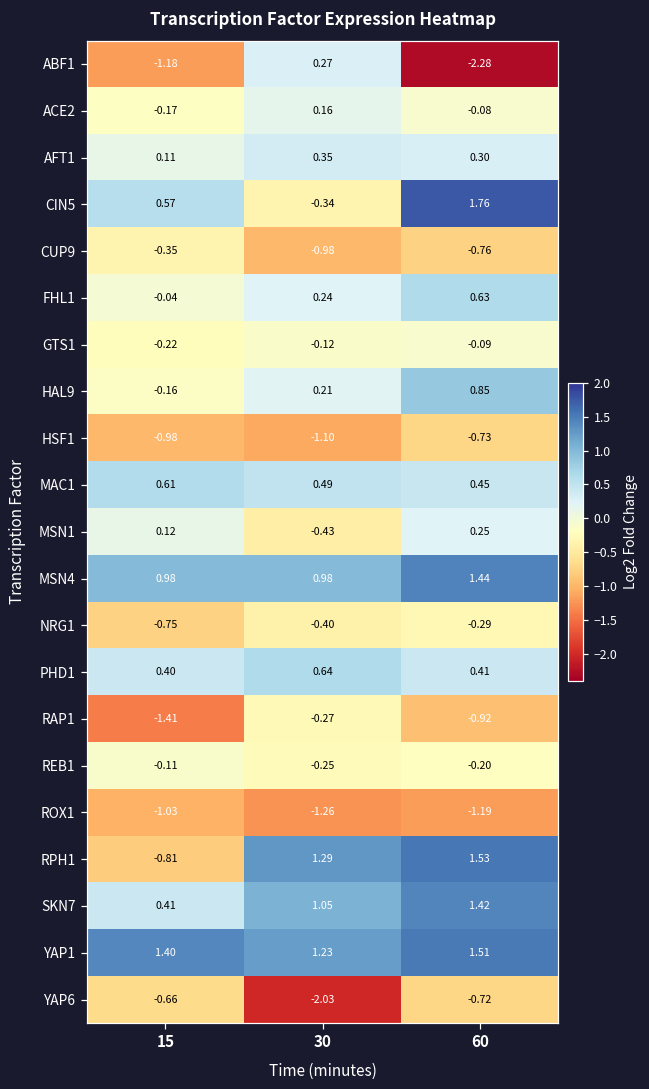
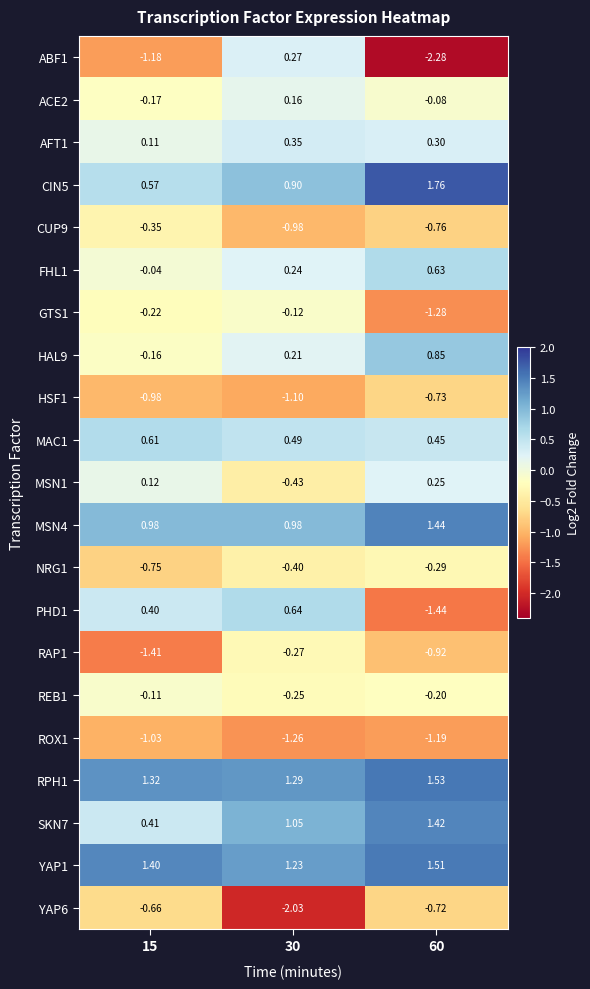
CIN5, 30: -0.34 -> 0.90
GTS1, 60: -0.09 -> -1.28
PHD1, 60: 0.41 -> -1.44
RPH1, 15: -0.81 -> 1.32
